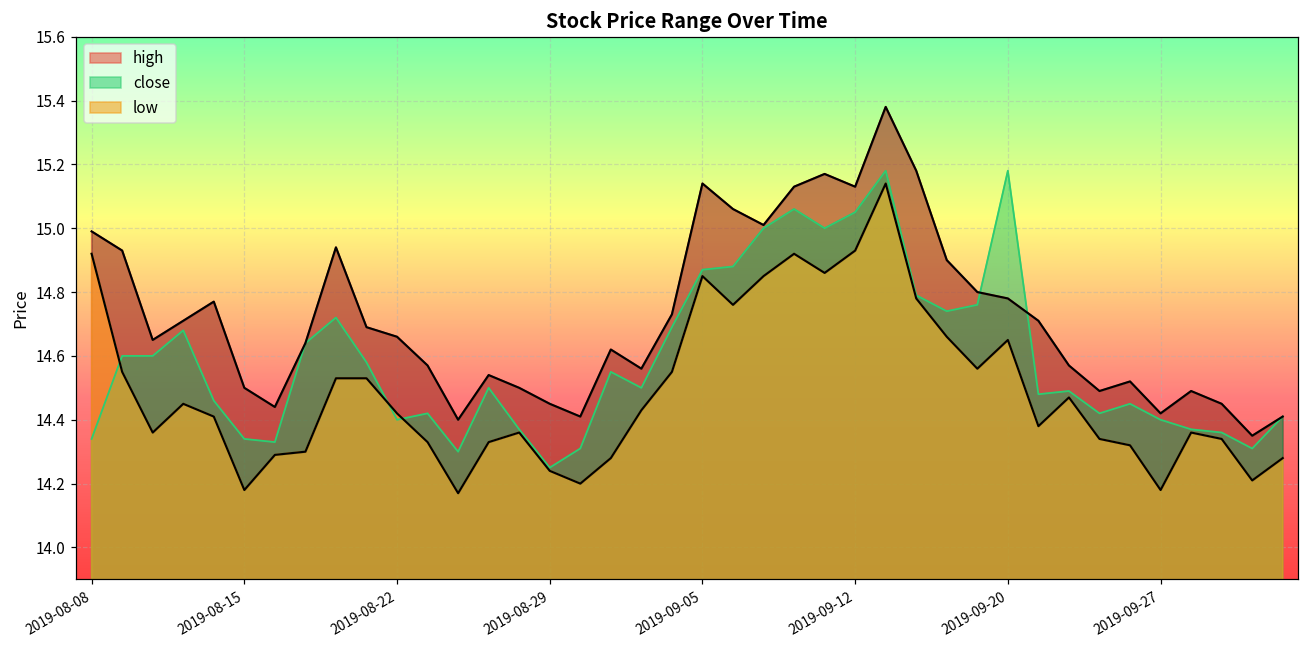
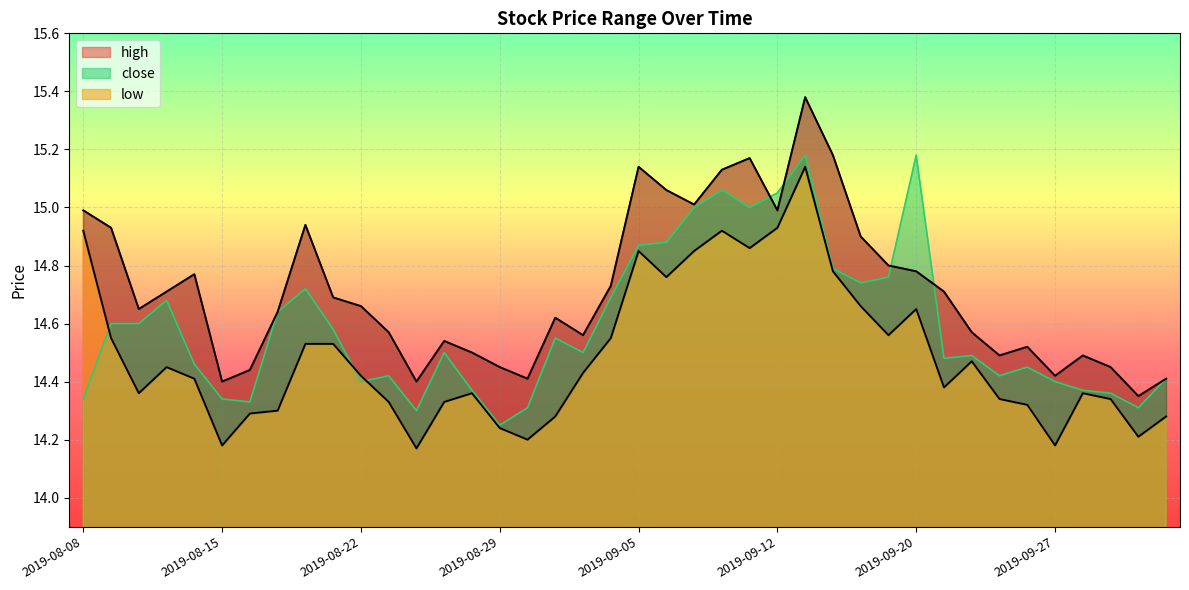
high, 2019-08-15: 14.5 -> 14.4
high, 2019-09-12: 15.13 -> 14.99
